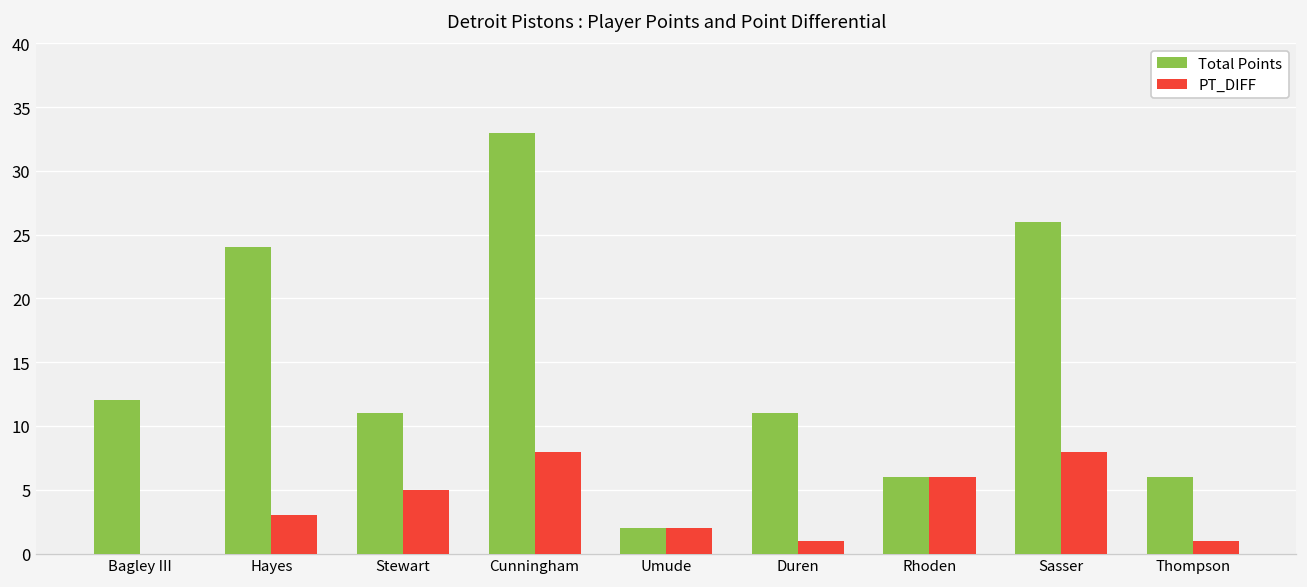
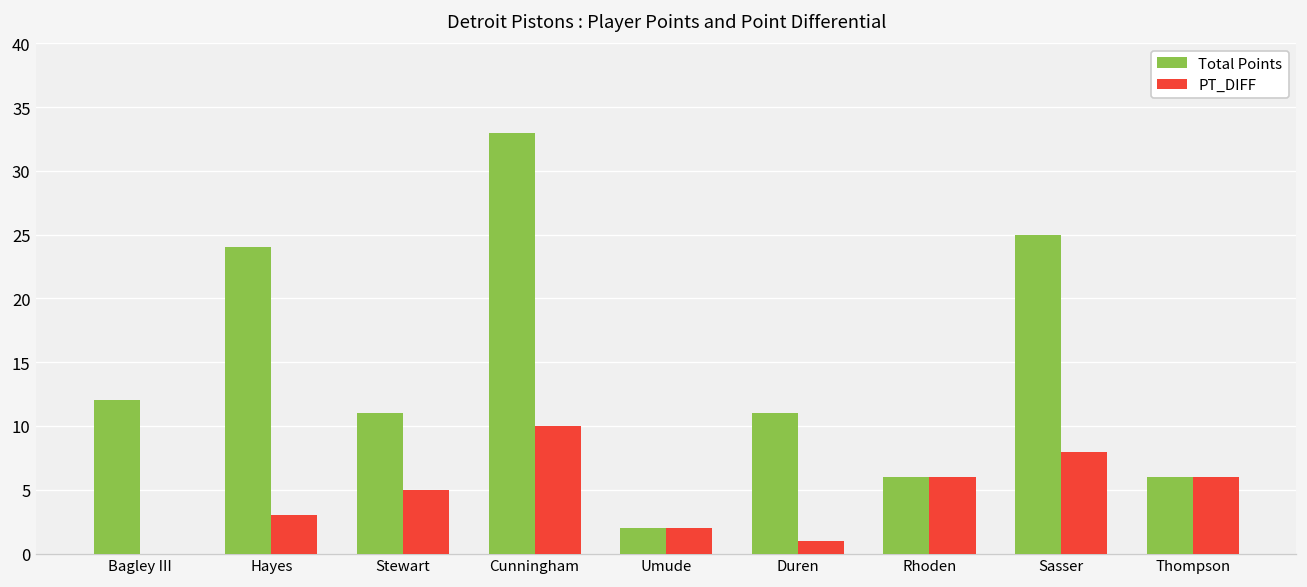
PT_DIFF, Cunningham: 8 -> 10
Total Points, Sasser: 26 -> 25
PT_DIFF, Thompson: 1 -> 6
